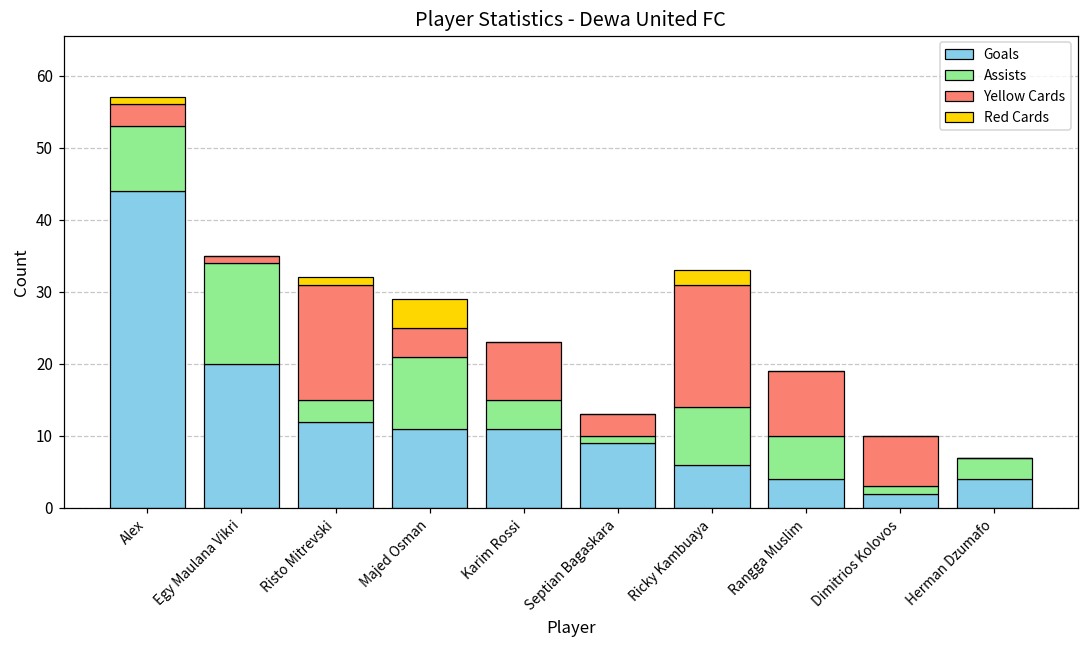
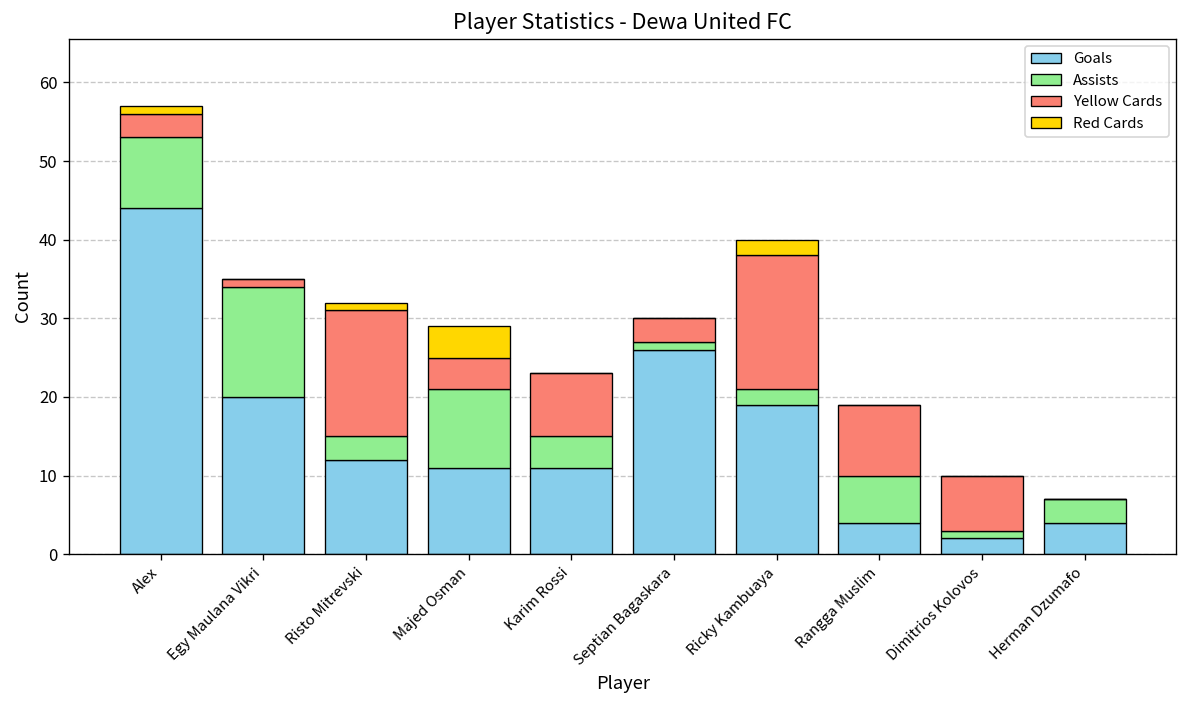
Goals, Septian Bagaskara: 9 -> 26
Goals, Ricky Kambuaya: 6 -> 19
Assists, Ricky Kambuaya: 8 -> 2
